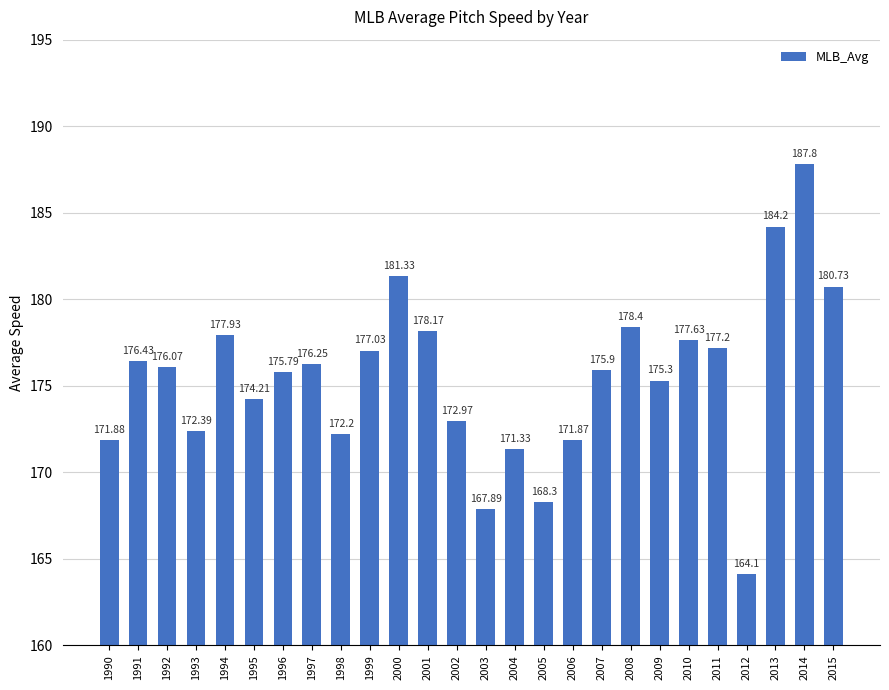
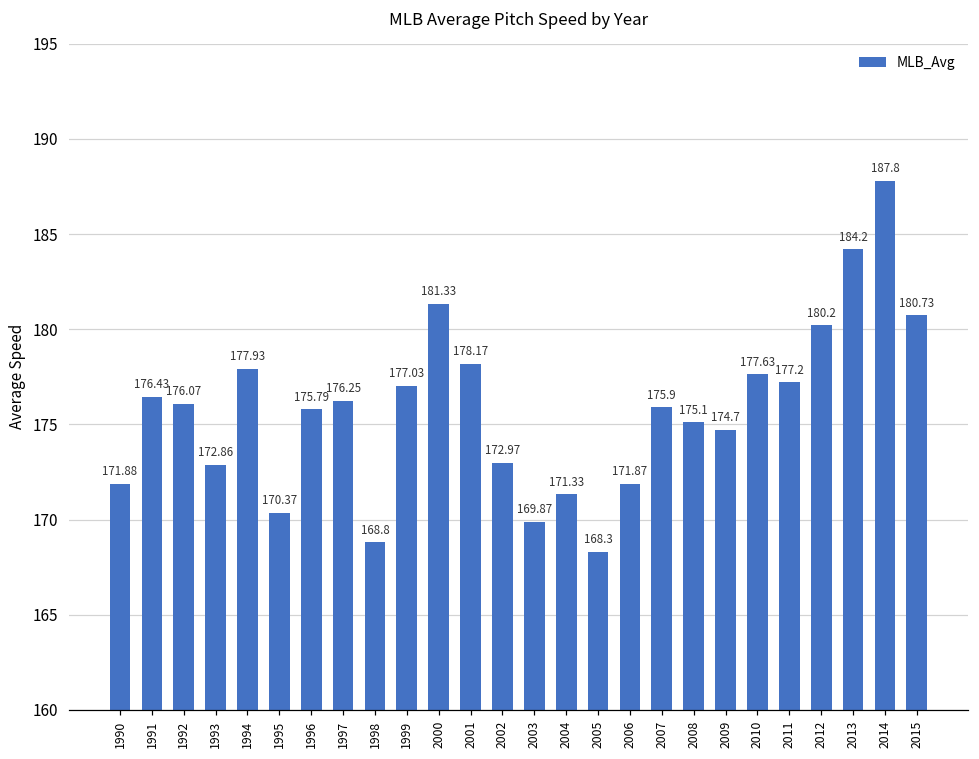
1993: 172.39 -> 172.86
1995: 174.21 -> 170.37
1998: 172.2 -> 168.8
2003: 167.89 -> 169.87
2008: 178.4 -> 175.1
2009: 175.3 -> 174.7
2012: 164.1 -> 180.2
